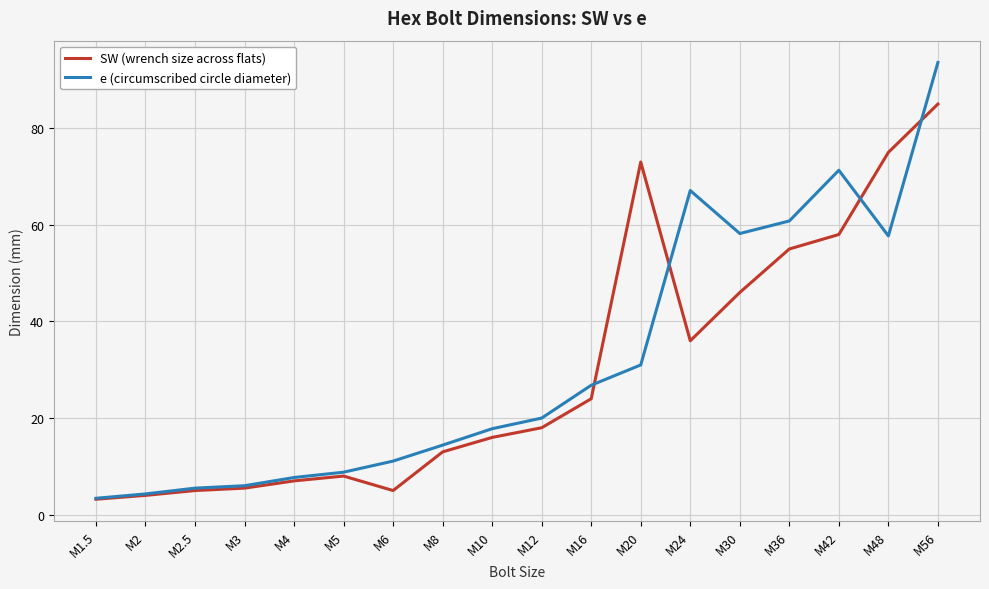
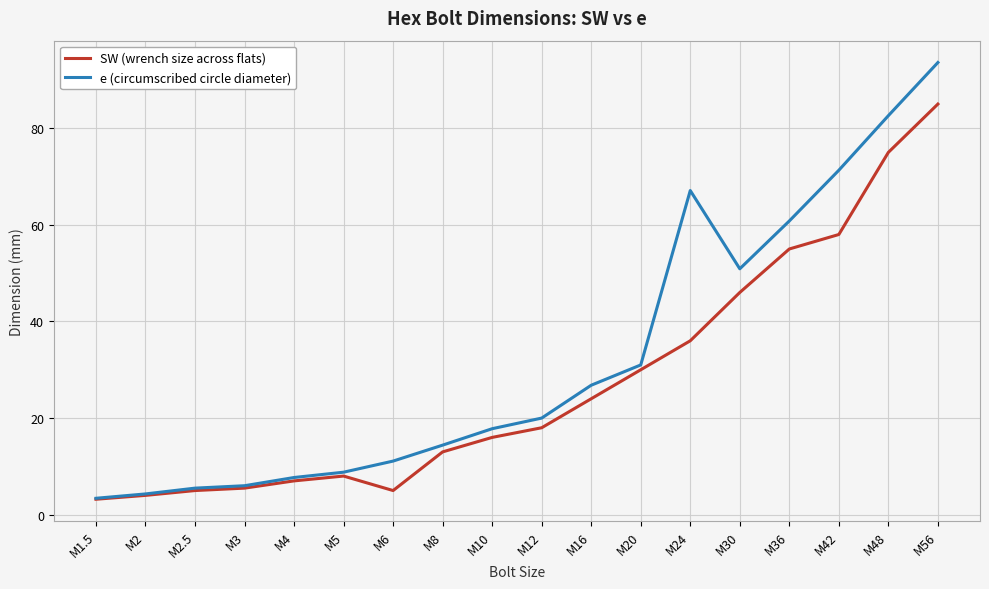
SW (wrench size across flats), M20: 73 -> 30
e (circumscribed circle diameter), M30: 58 -> 51
e (circumscribed circle diameter), M48: 58 -> 83
